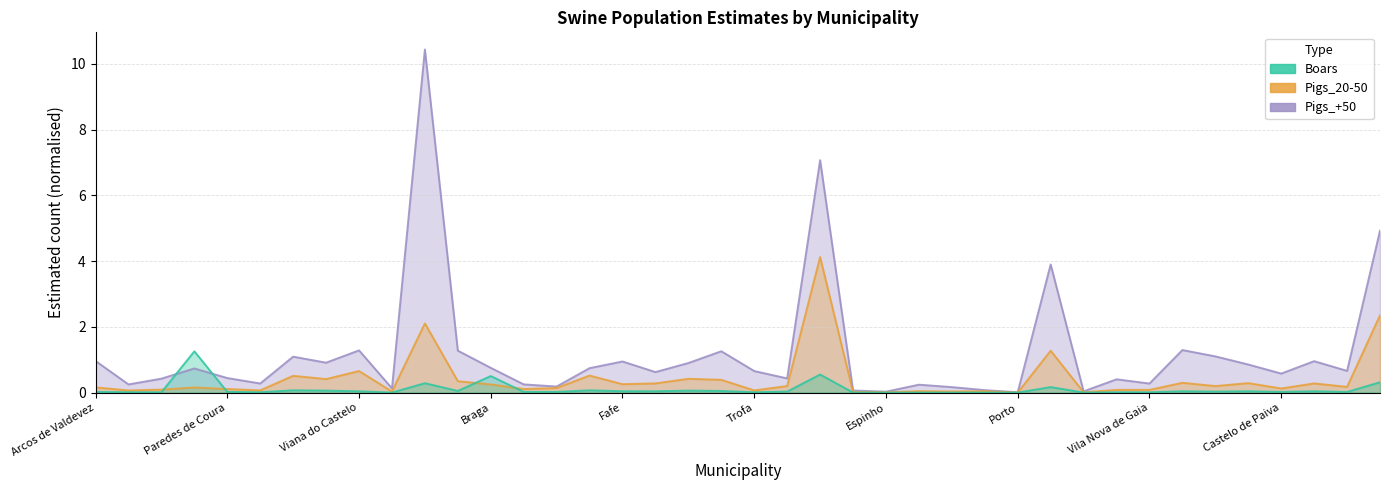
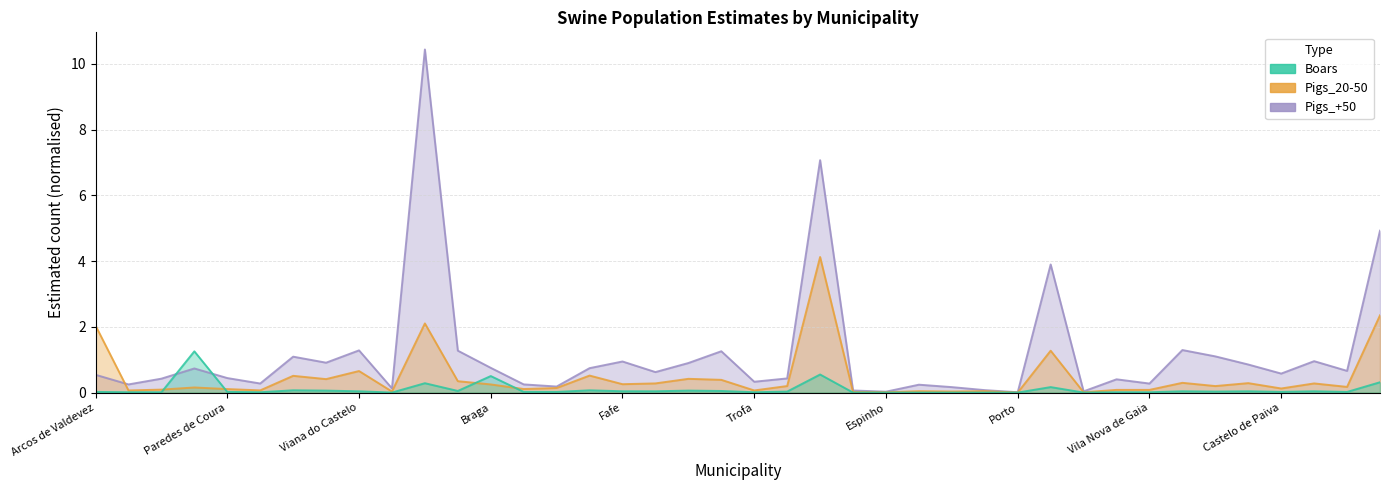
Pigs_+50, Arcos de Valdevez: 1.0 -> 0.5
Pigs_20-50, Arcos de Valdevez: 0.2 -> 2.0
Pigs_+50, Trofa: 0.7 -> 0.3
